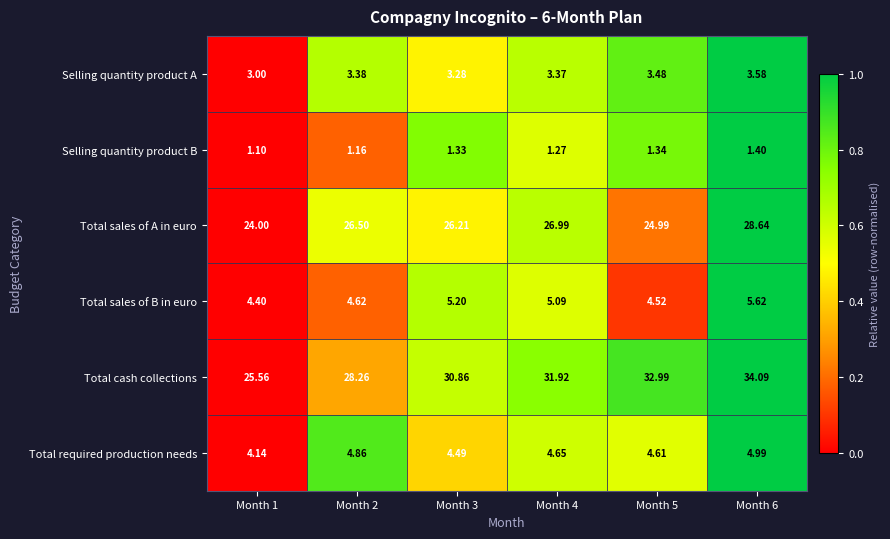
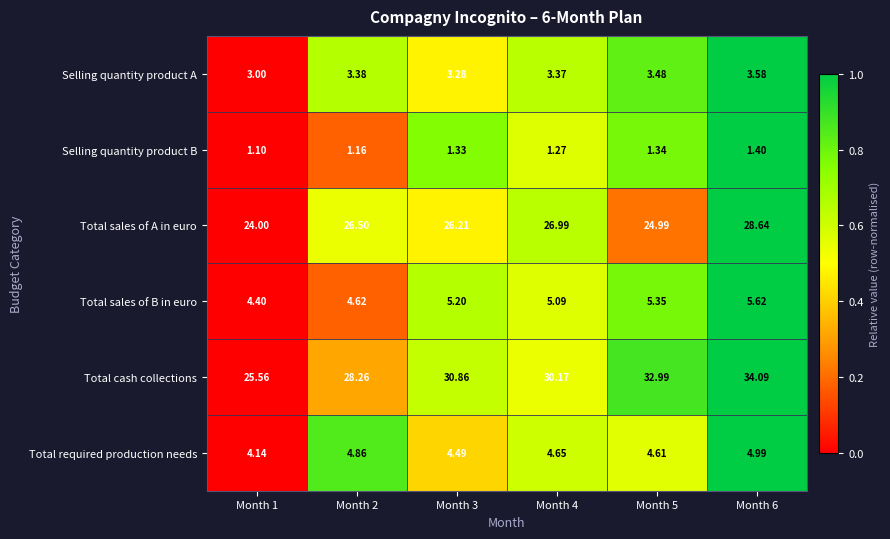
Total sales of B in euro, Month 5: 4.52 -> 5.35
Total cash collections, Month 4: 31.92 -> 30.17
